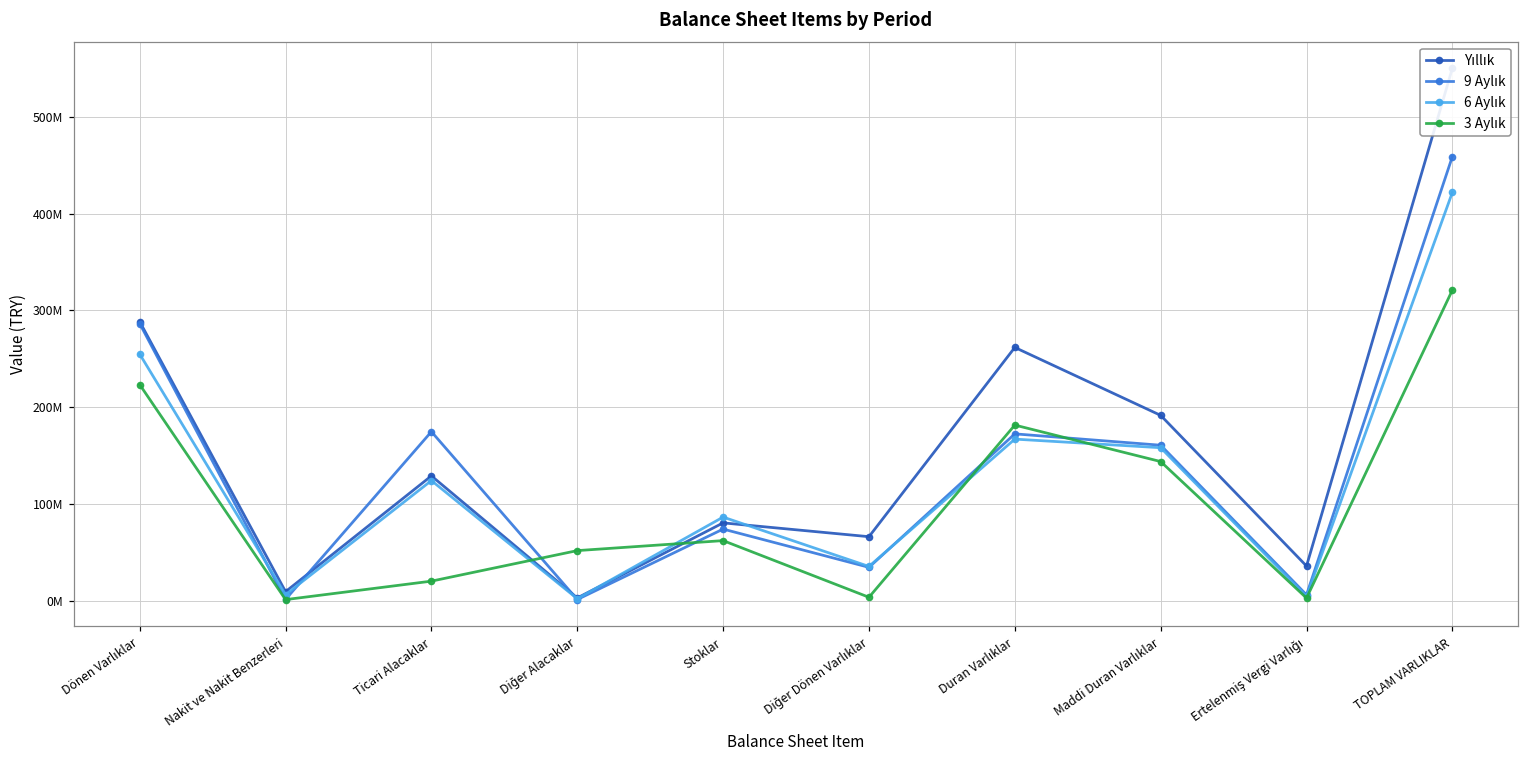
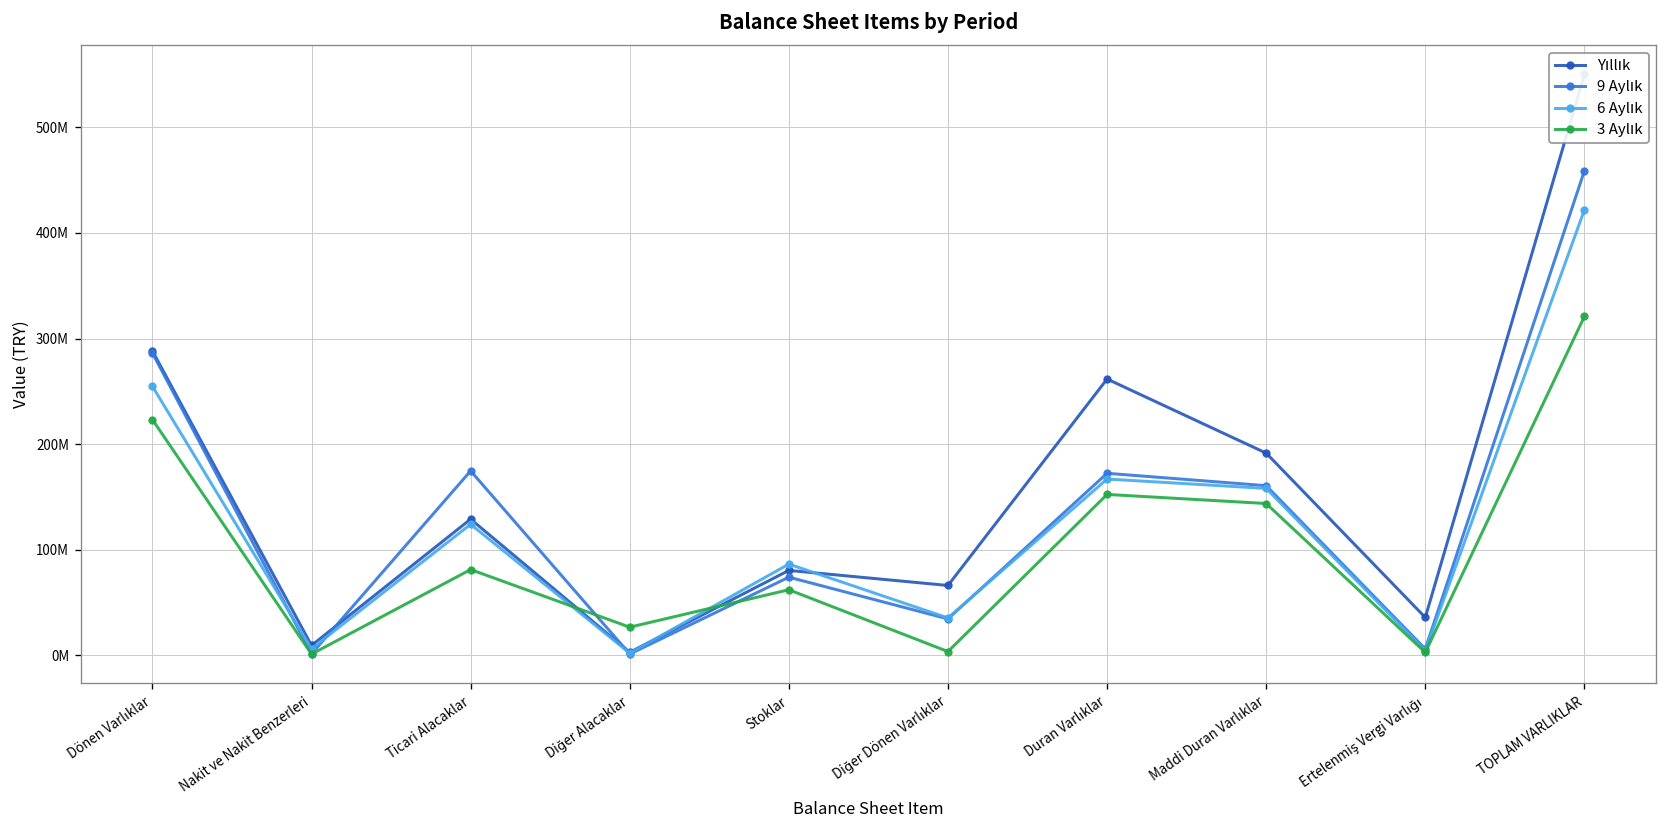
3 Aylık, Ticari Alacaklar: 20000000 -> 80000000
3 Aylık, Diğer Alacaklar: 50000000 -> 30000000
3 Aylık, Duran Varlıklar: 180000000 -> 150000000
